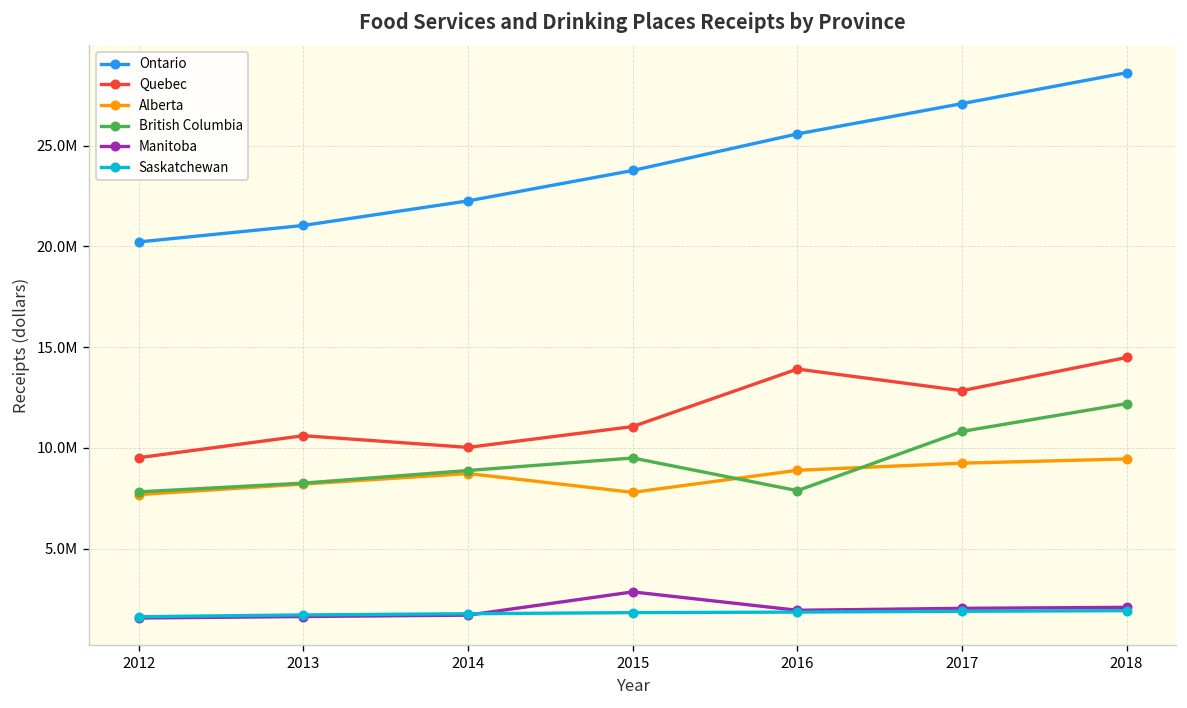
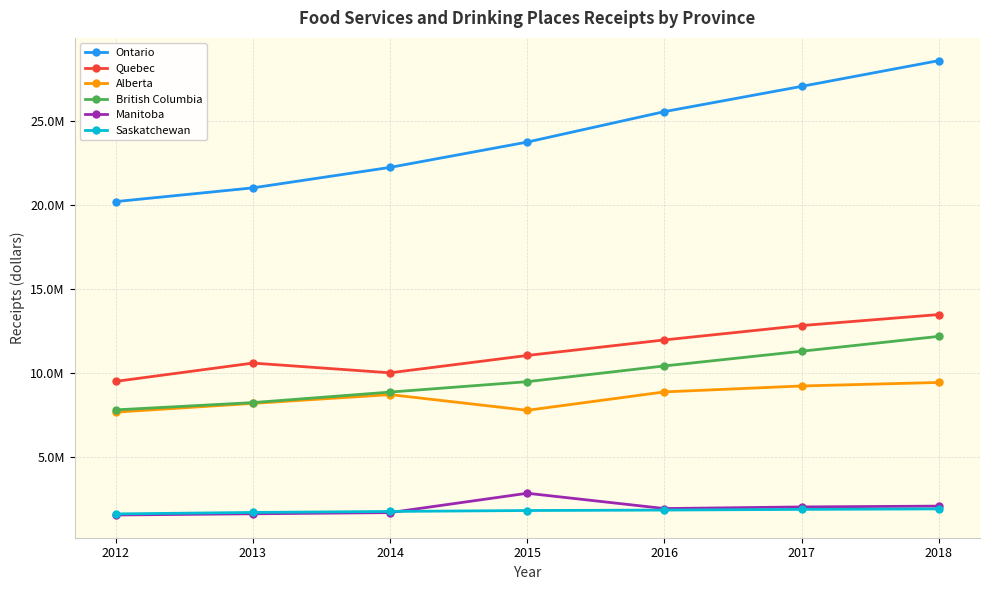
Quebec, 2016: 13900000 -> 12000000
British Columbia, 2016: 7900000 -> 10400000
British Columbia, 2017: 10800000 -> 11300000
Quebec, 2018: 14500000 -> 13500000
